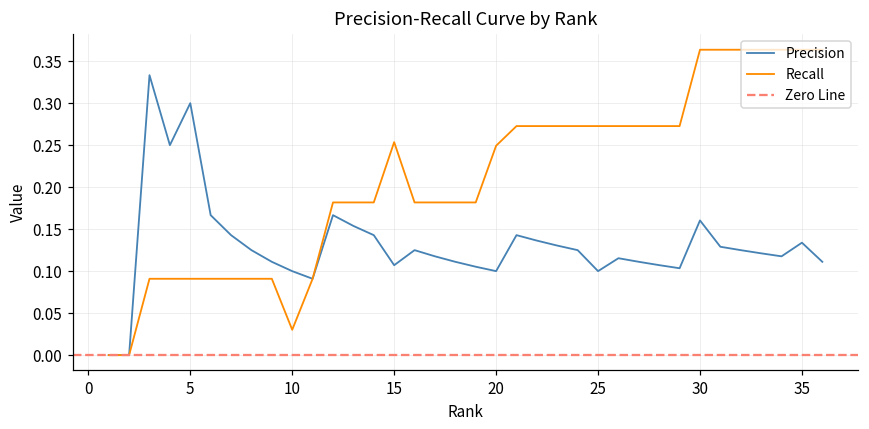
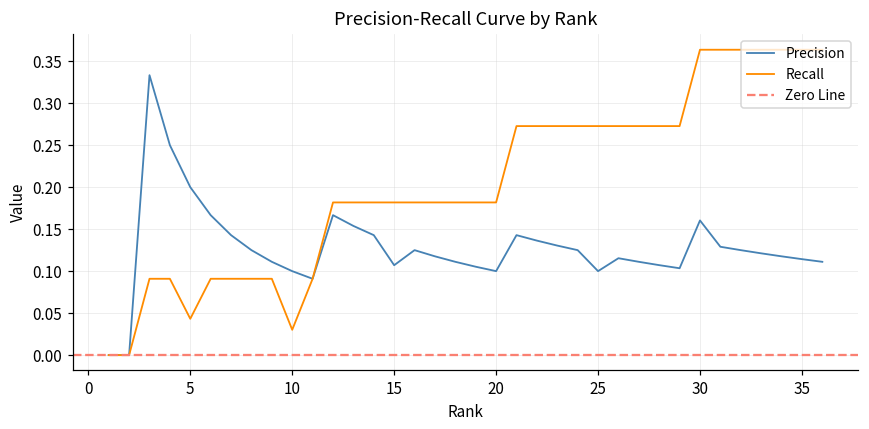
Precision, 5: 0.3 -> 0.2
Recall, 5: 0.09 -> 0.04
Recall, 15: 0.25 -> 0.18
Recall, 20: 0.25 -> 0.18
Precision, 35: 0.13 -> 0.11
